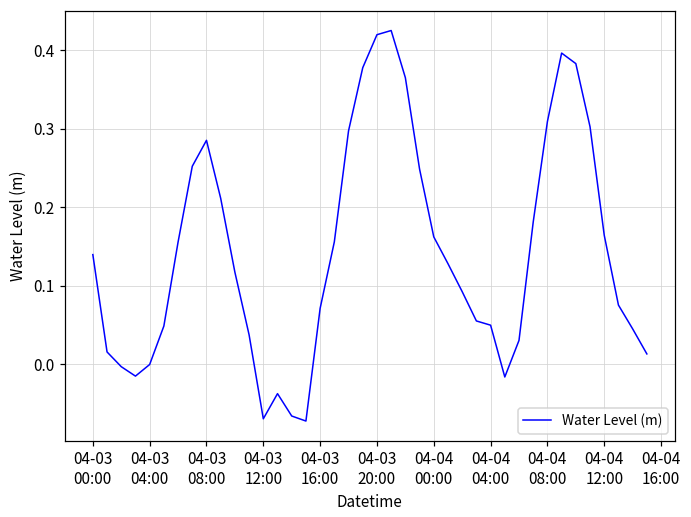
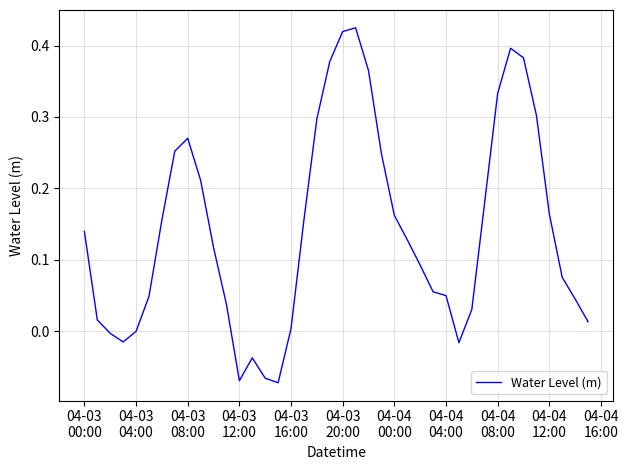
04-03 08:00: 0.29 -> 0.27
04-03 16:00: 0.07 -> 0.00
04-04 08:00: 0.31 -> 0.33
